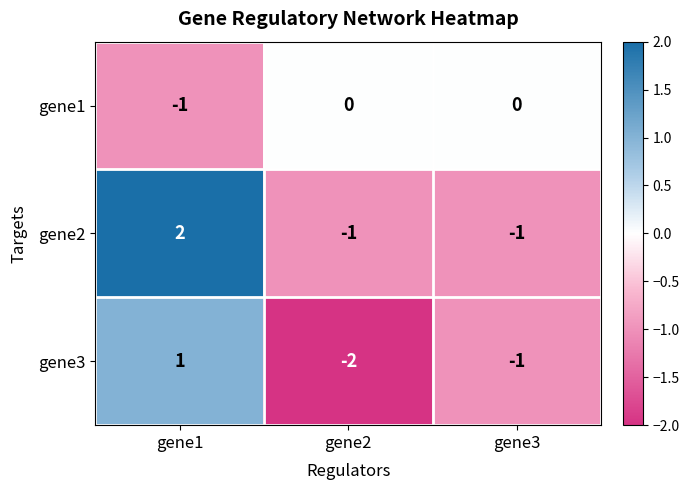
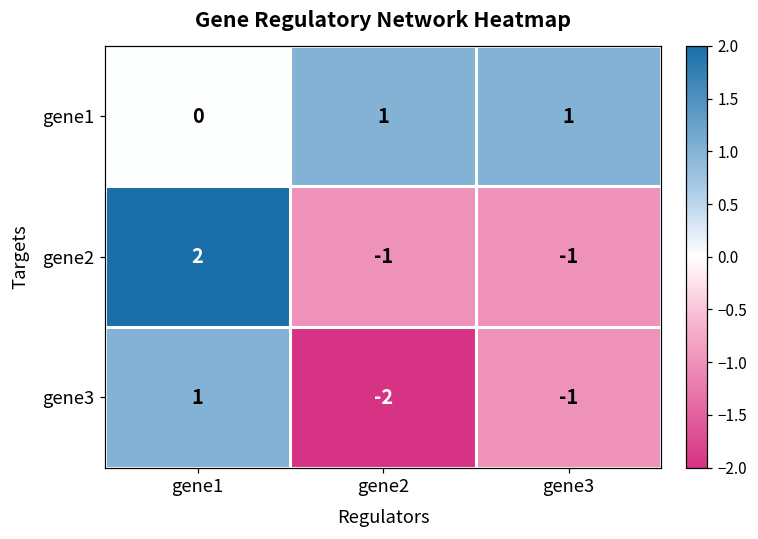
gene1, gene1: -1 -> 0
gene1, gene2: 0 -> 1
gene1, gene3: 0 -> 1
